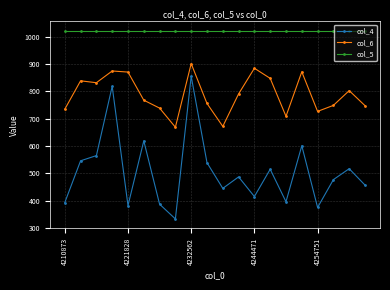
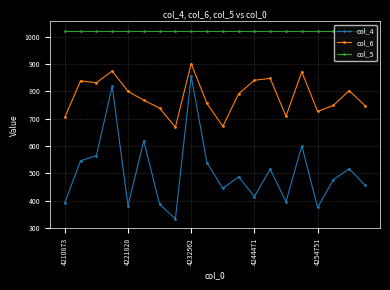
col_6, 4210873: 740 -> 710
col_6, 4221828: 870 -> 800
col_6, 4244471: 890 -> 840
